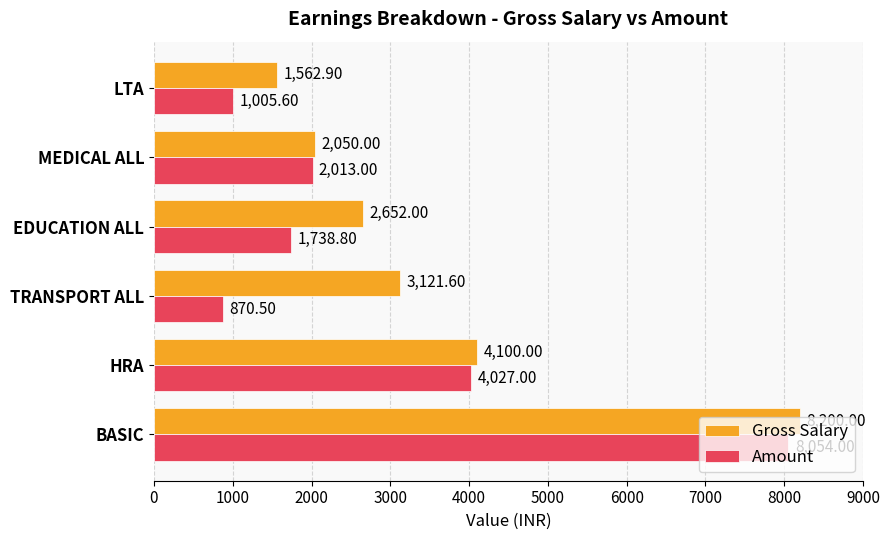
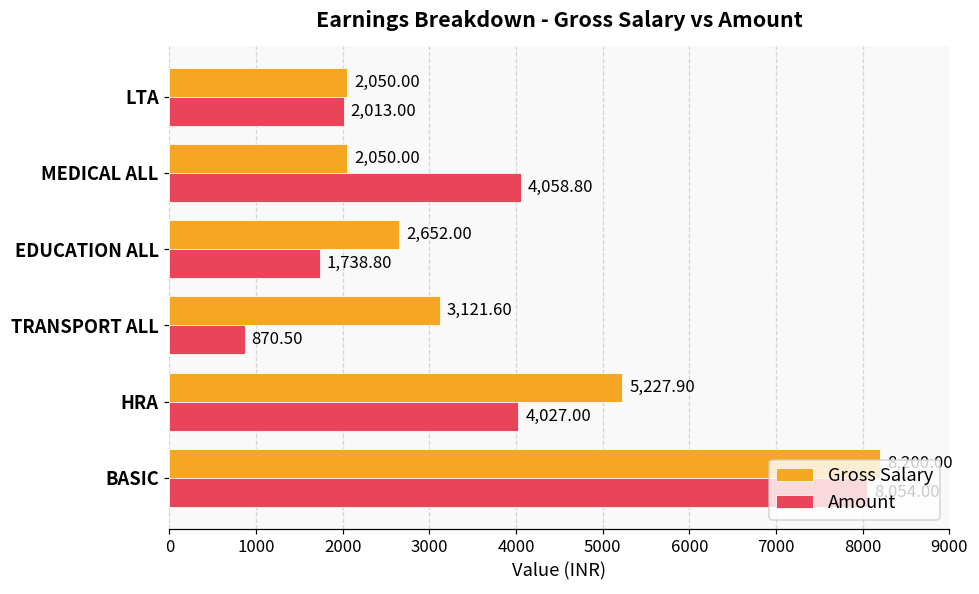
Gross Salary, LTA: 1,562.90 -> 2,050.00
Amount, LTA: 1,005.60 -> 2,013.00
Amount, MEDICAL ALL: 2,013.00 -> 4,058.80
Gross Salary, HRA: 4,100.00 -> 5,227.90
